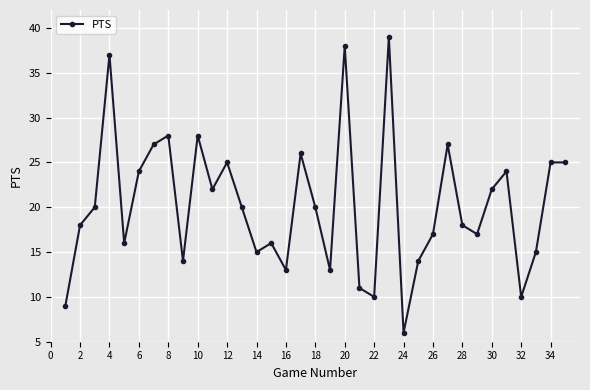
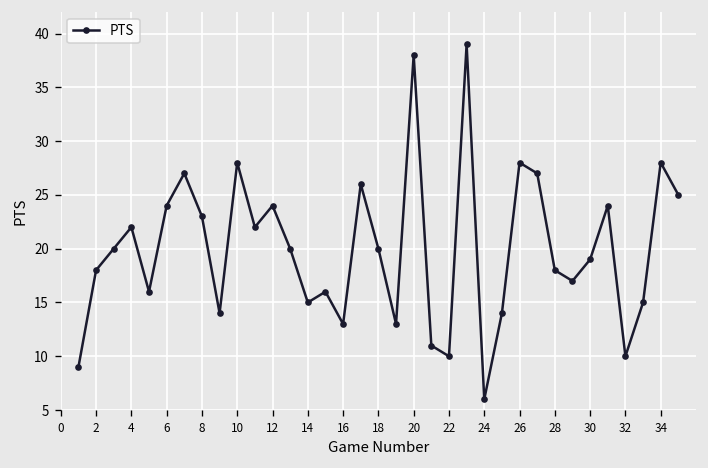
4: 37 -> 22
8: 28 -> 23
12: 25 -> 24
26: 17 -> 28
30: 22 -> 19
34: 25 -> 28
